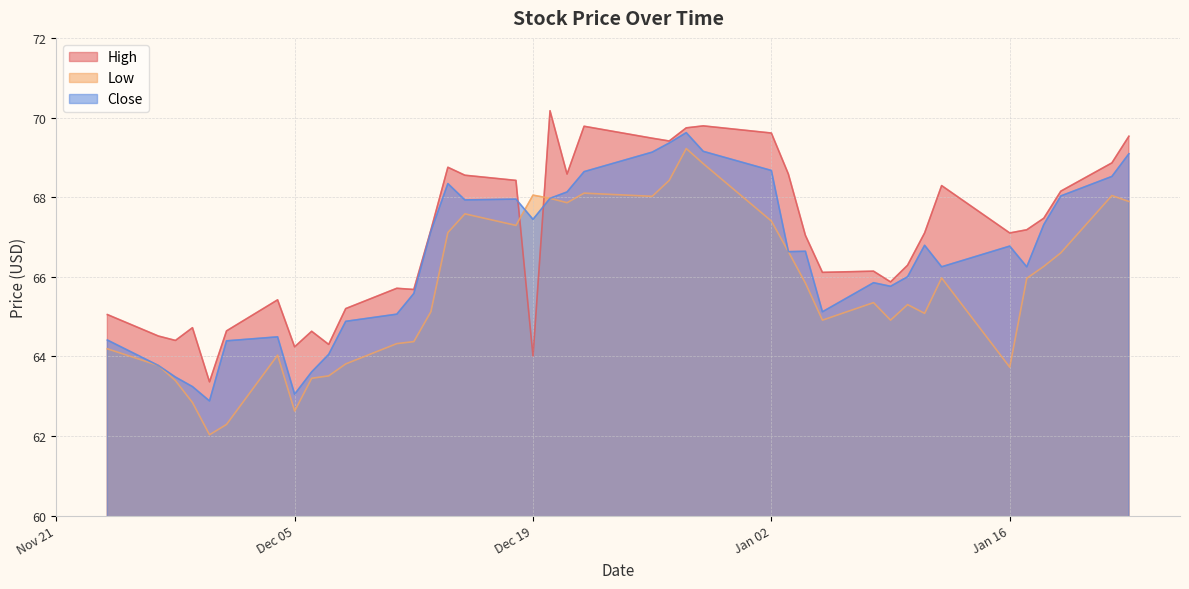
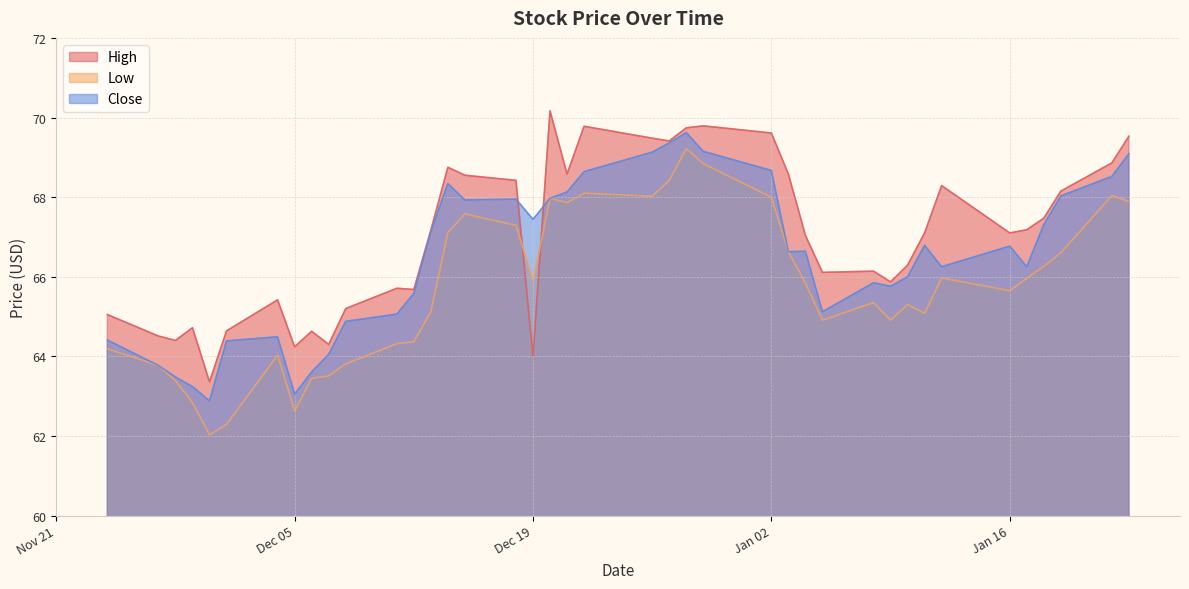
Low, Dec 19: 68.1 -> 65.9
Low, Jan 02: 67.4 -> 68.0
Low, Jan 16: 63.7 -> 65.7
